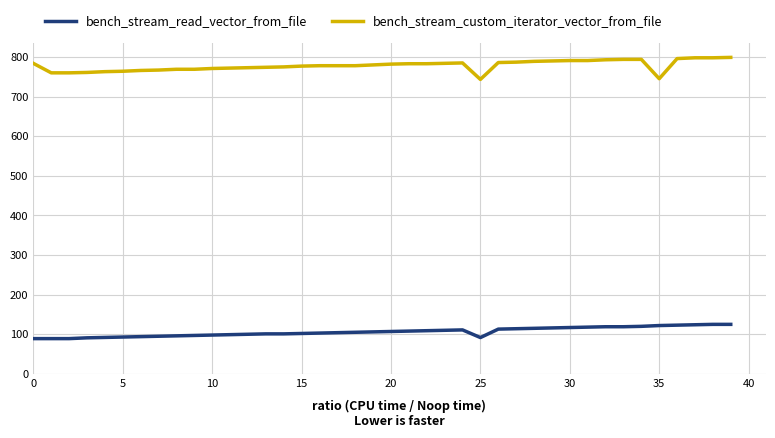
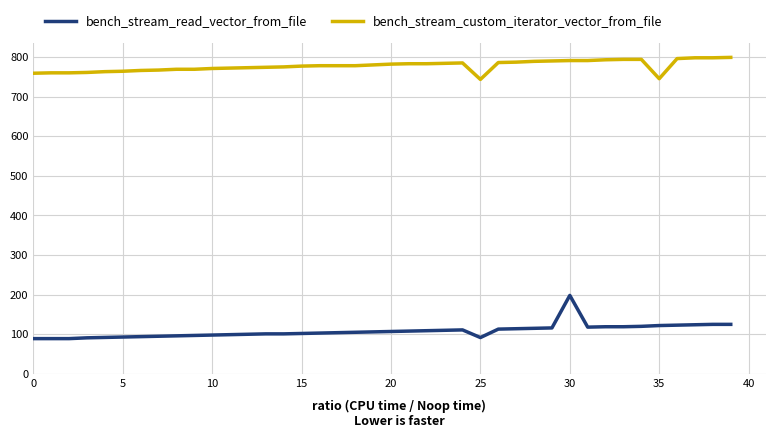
bench_stream_custom_iterator_vector_from_file, 0: 780 -> 760
bench_stream_read_vector_from_file, 30: 120 -> 200
